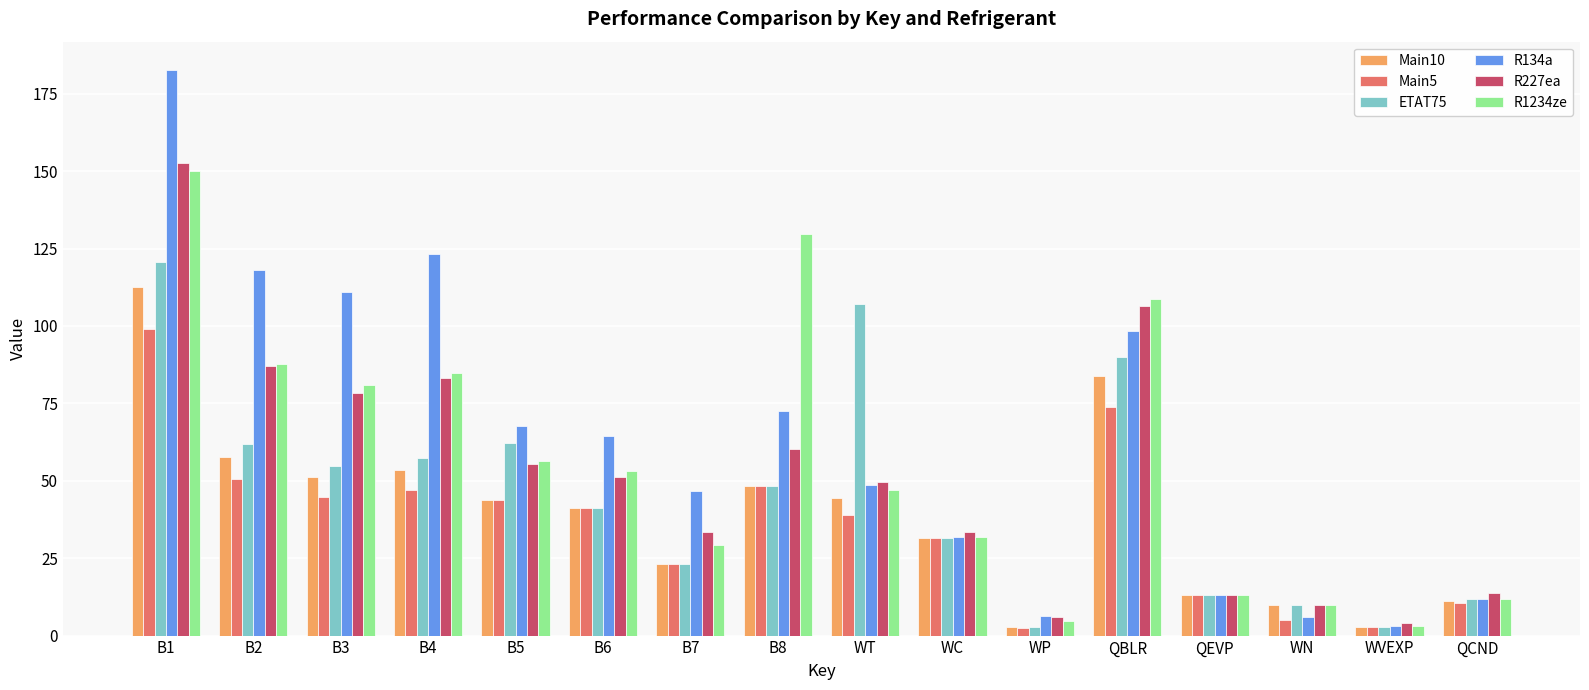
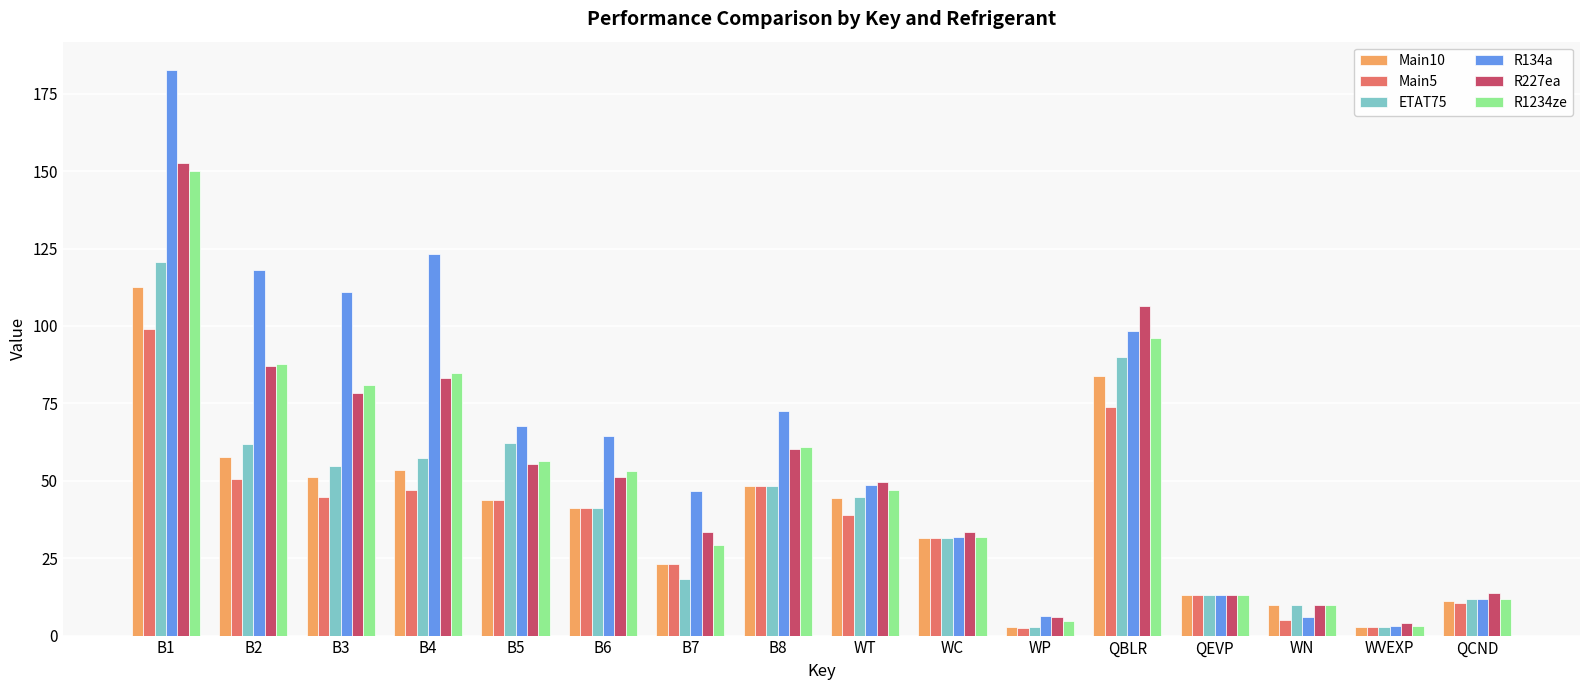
ETAT75, B7: 23 -> 18
R1234ze, B8: 130 -> 61
ETAT75, WT: 107 -> 45
R1234ze, QBLR: 109 -> 96
